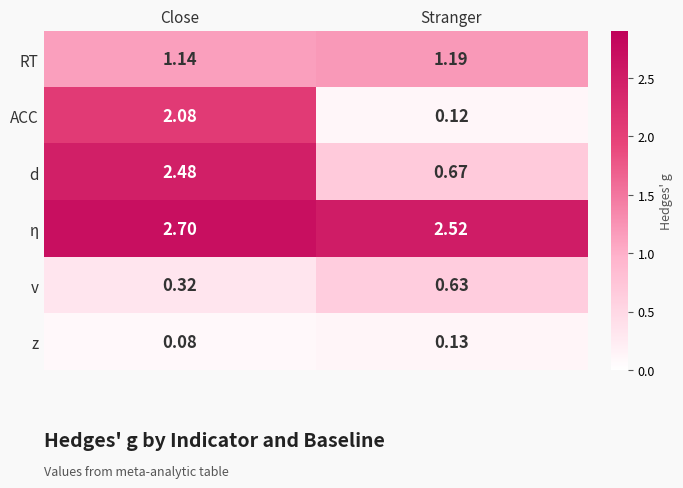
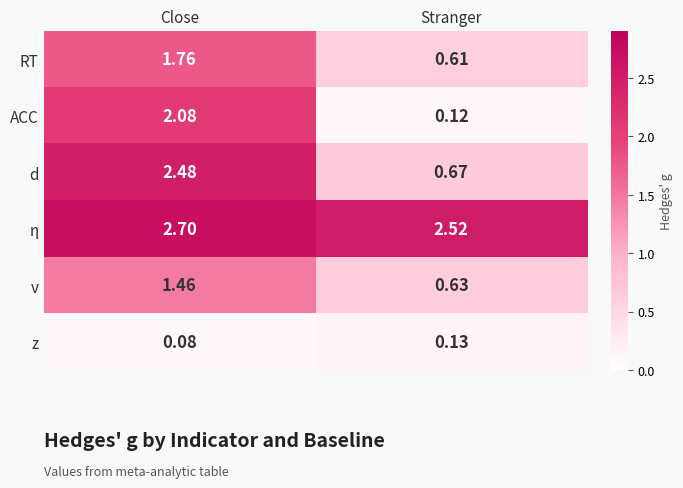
RT, Close: 1.14 -> 1.76
RT, Stranger: 1.19 -> 0.61
v, Close: 0.32 -> 1.46
